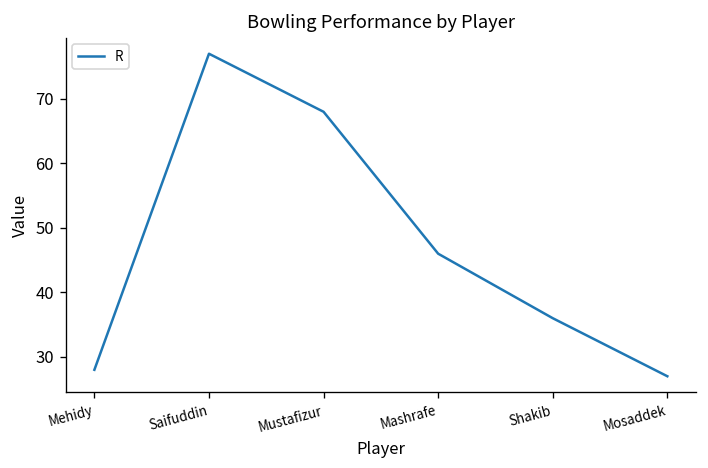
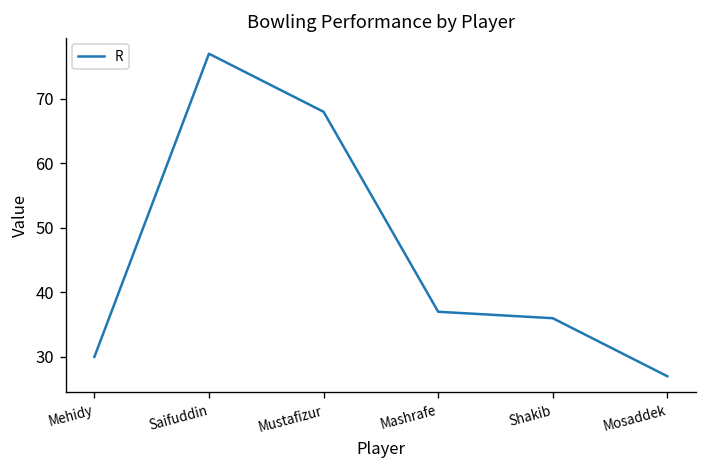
Mehidy: 28 -> 30
Mashrafe: 46 -> 37
